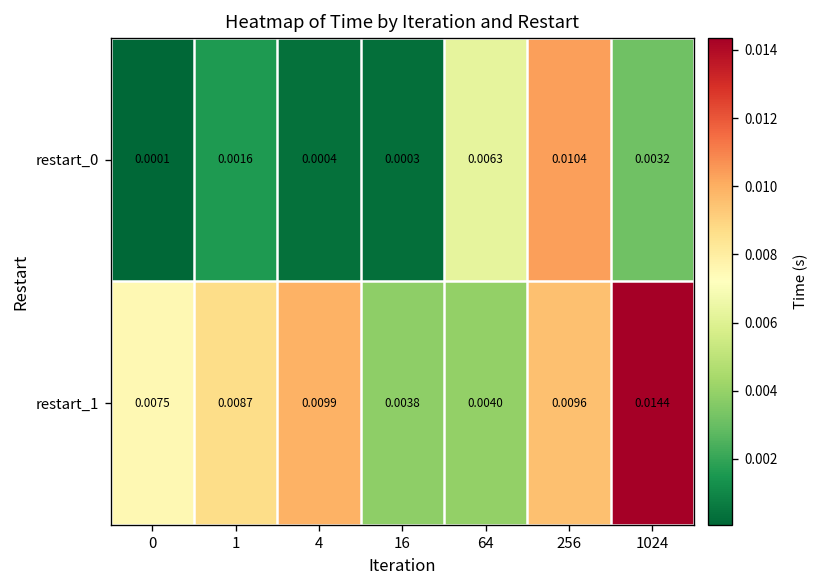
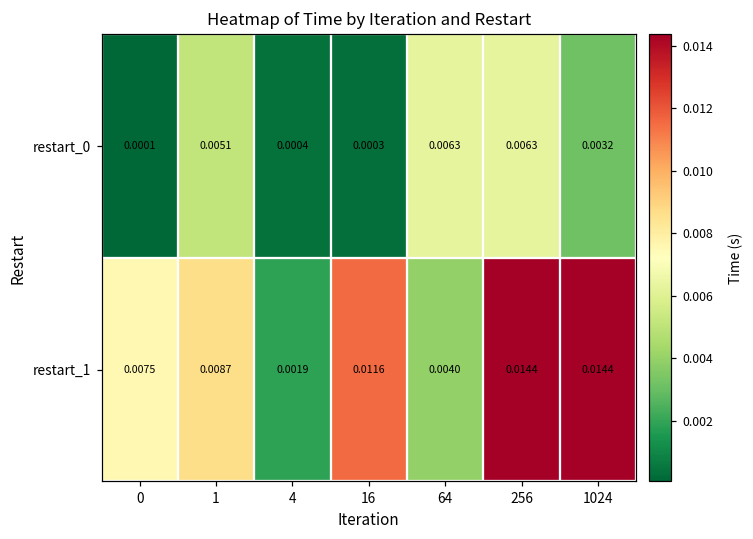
restart_0, 1: 0.0016 -> 0.0051
restart_0, 256: 0.0104 -> 0.0063
restart_1, 4: 0.0099 -> 0.0019
restart_1, 16: 0.0038 -> 0.0116
restart_1, 256: 0.0096 -> 0.0144
